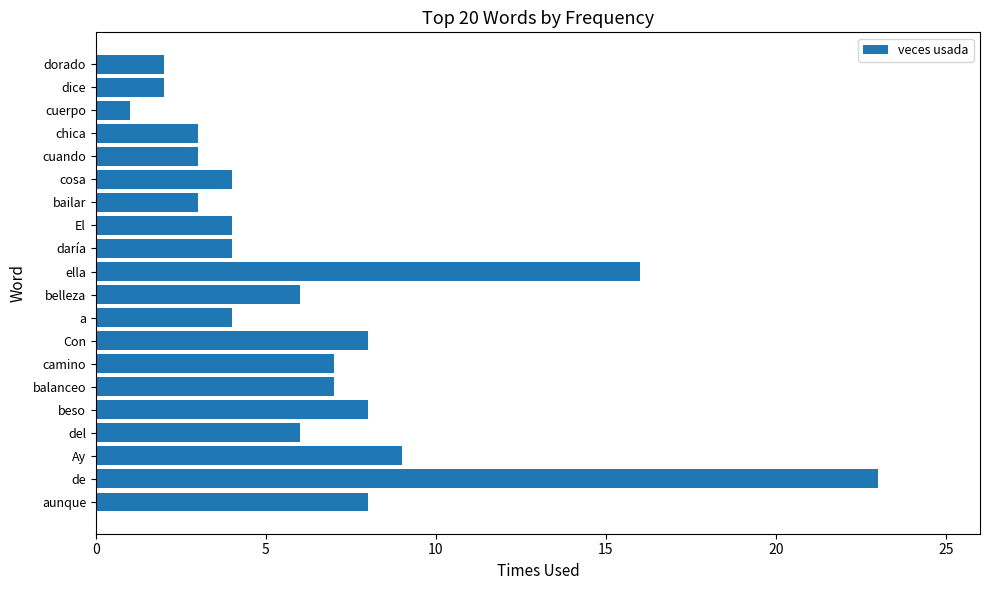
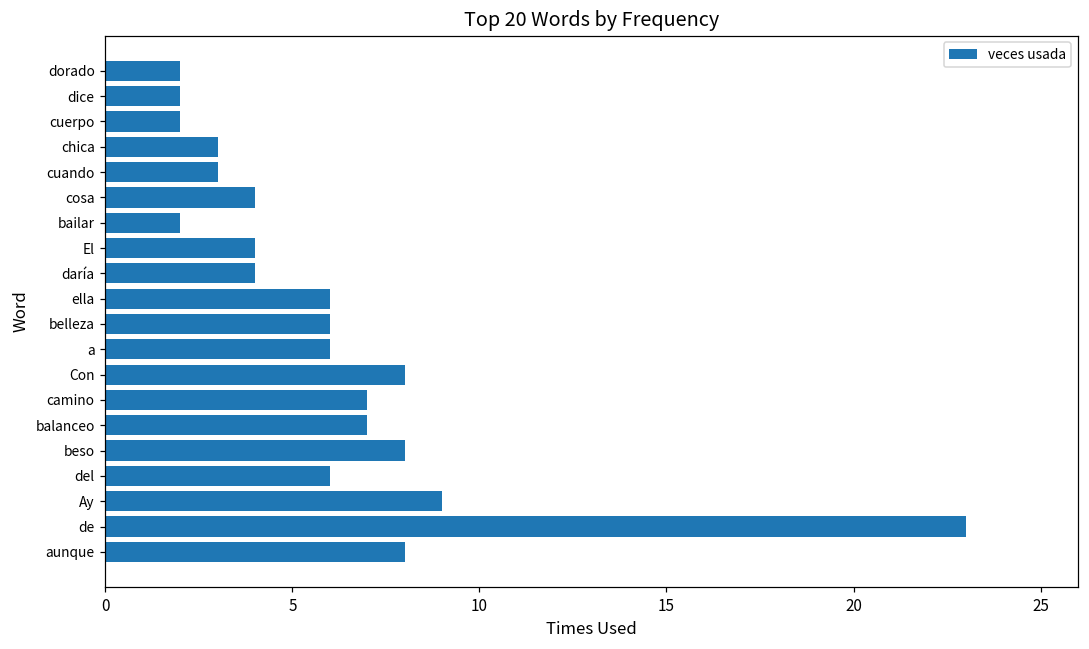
cuerpo: 1 -> 2
bailar: 3 -> 2
ella: 16 -> 6
a: 4 -> 6
